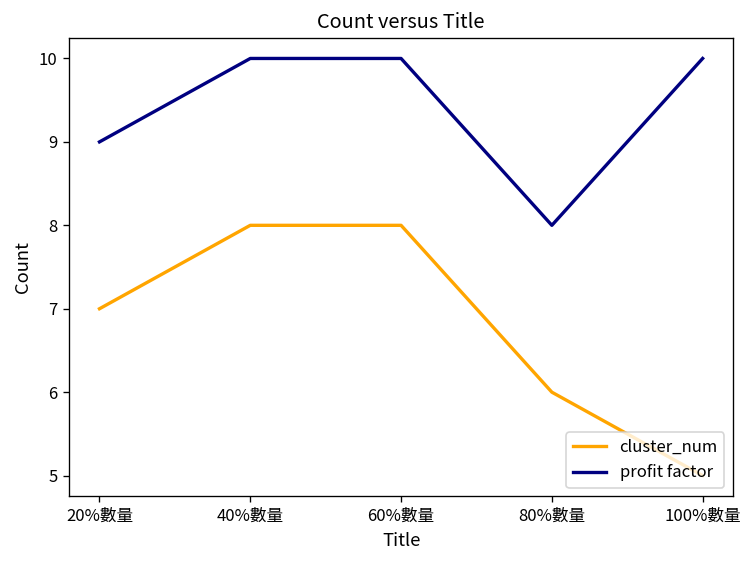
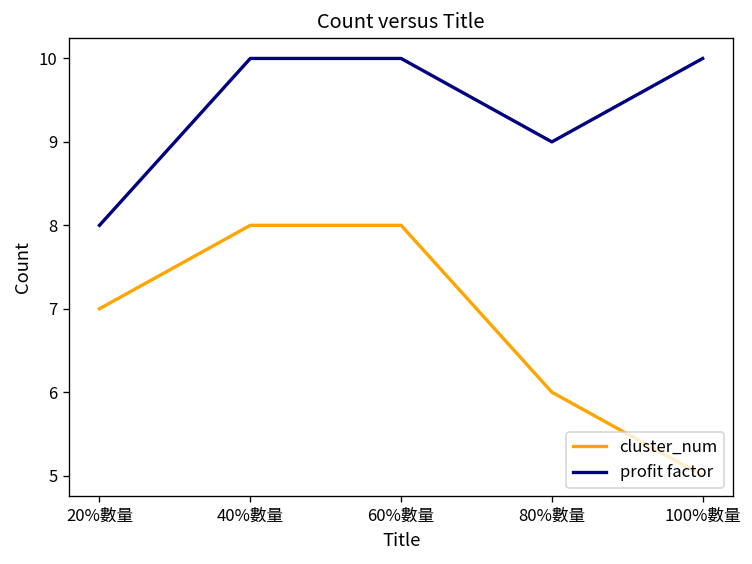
profit factor, 20%數量: 9 -> 8
profit factor, 80%數量: 8 -> 9
